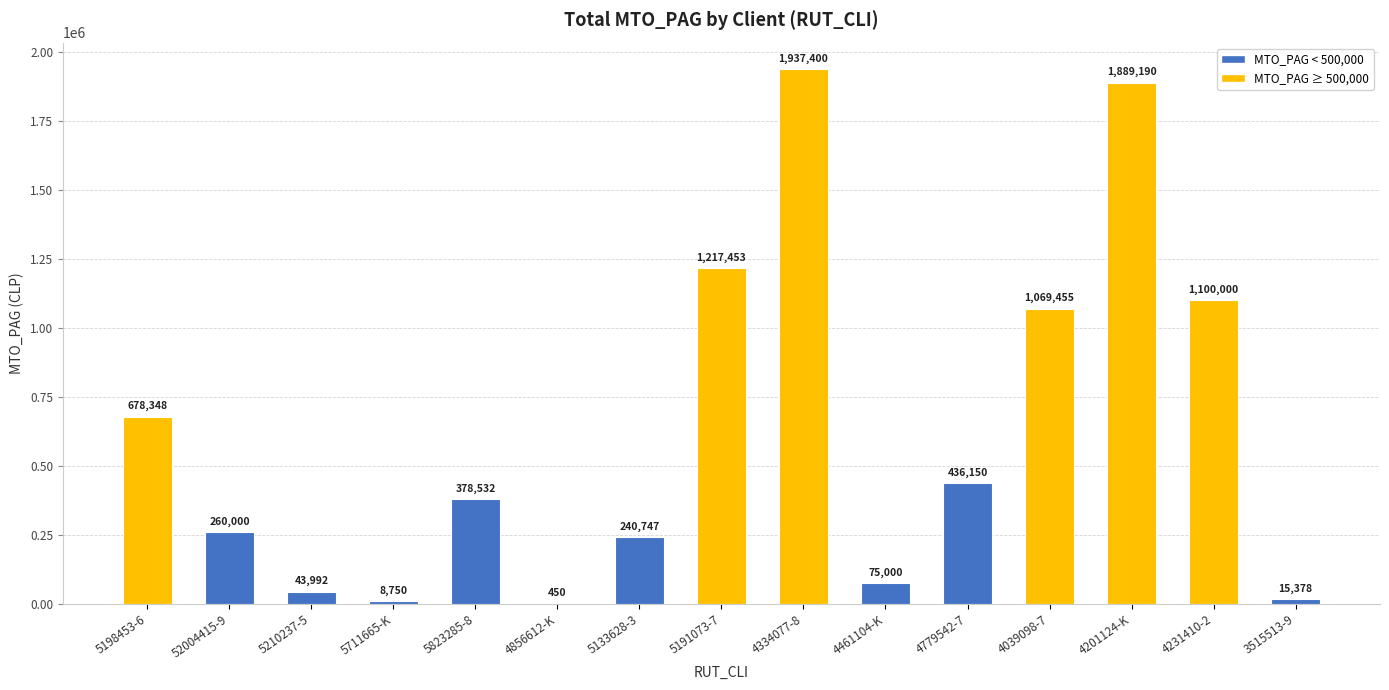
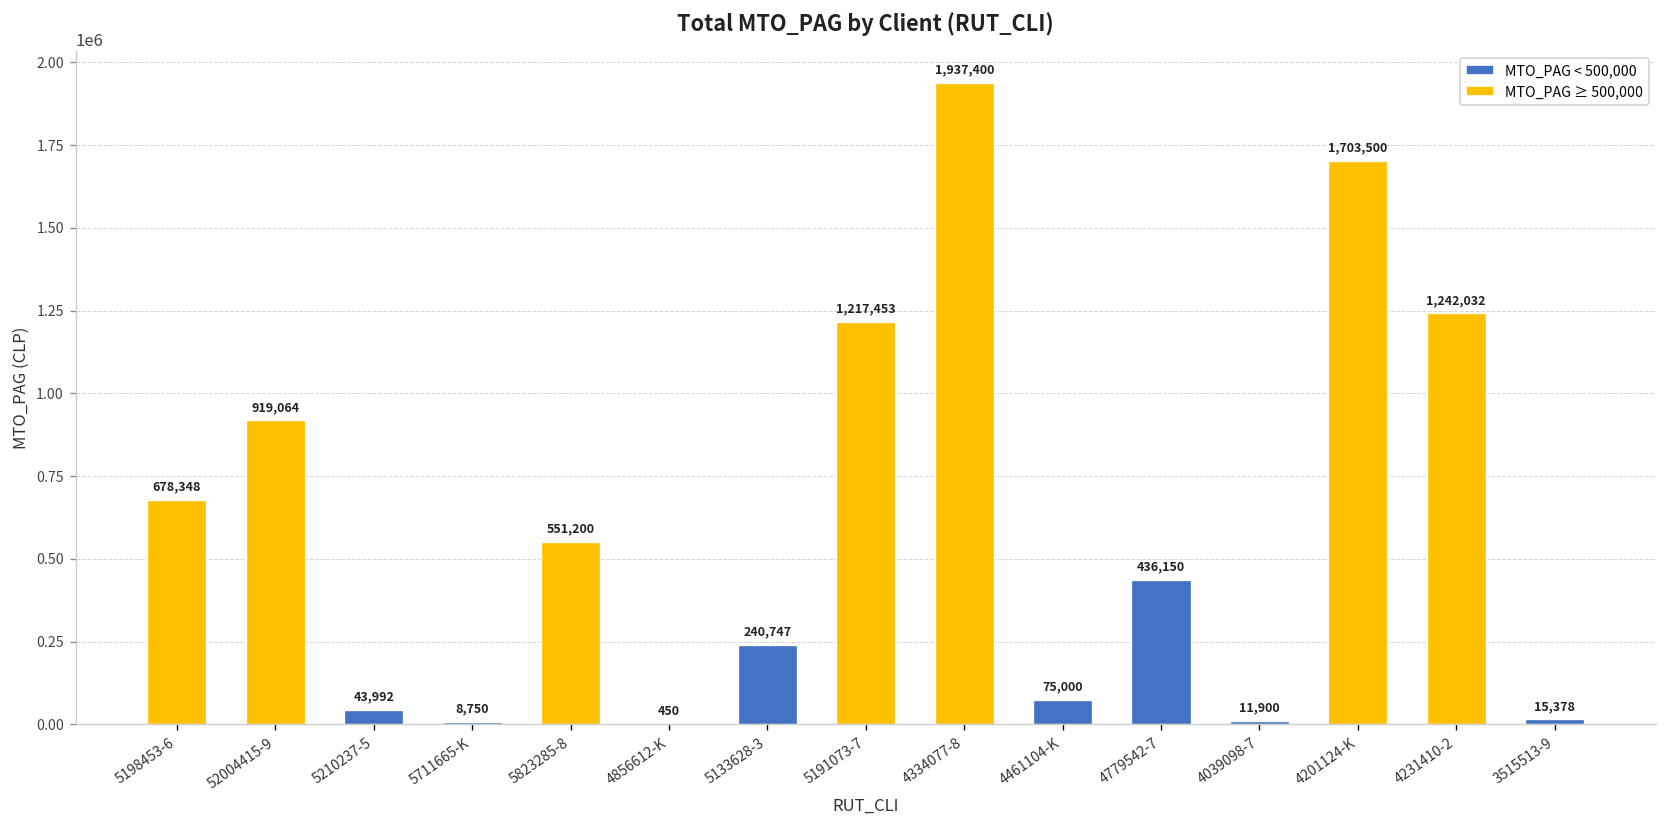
52004415-9: 260,000 -> 919,064
5823285-8: 378,532 -> 551,200
4039098-7: 1,069,455 -> 11,900
4201124-K: 1,889,190 -> 1,703,500
4231410-2: 1,100,000 -> 1,242,032
